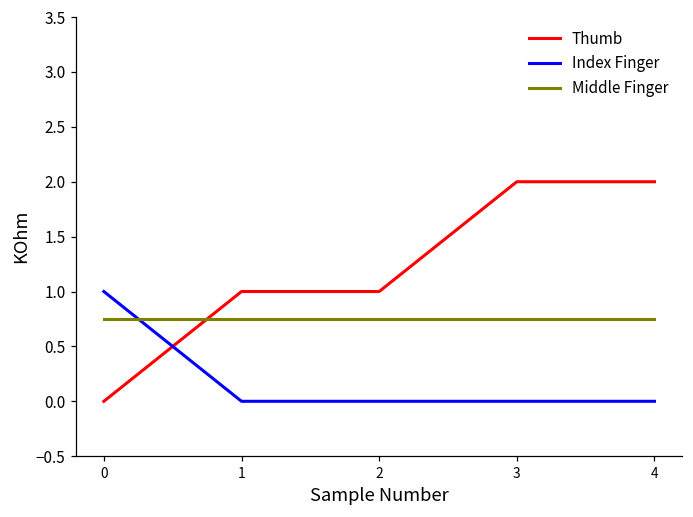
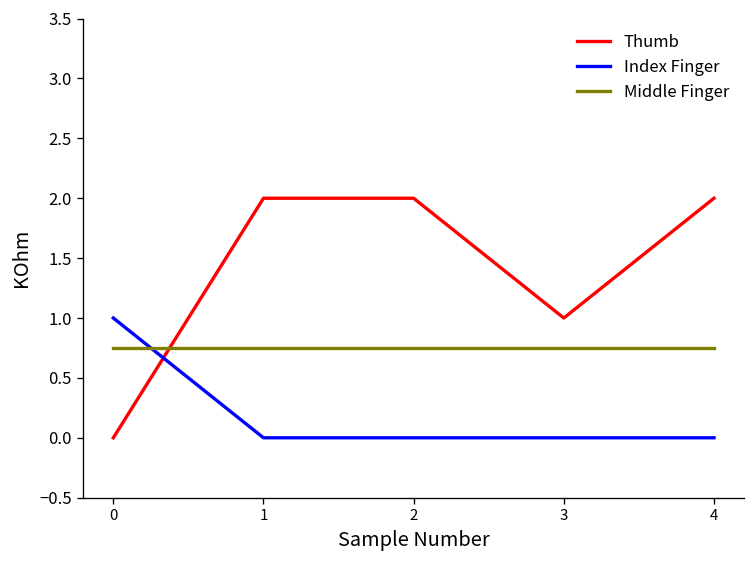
Thumb, 1: 1 -> 2
Thumb, 2: 1 -> 2
Thumb, 3: 2 -> 1
